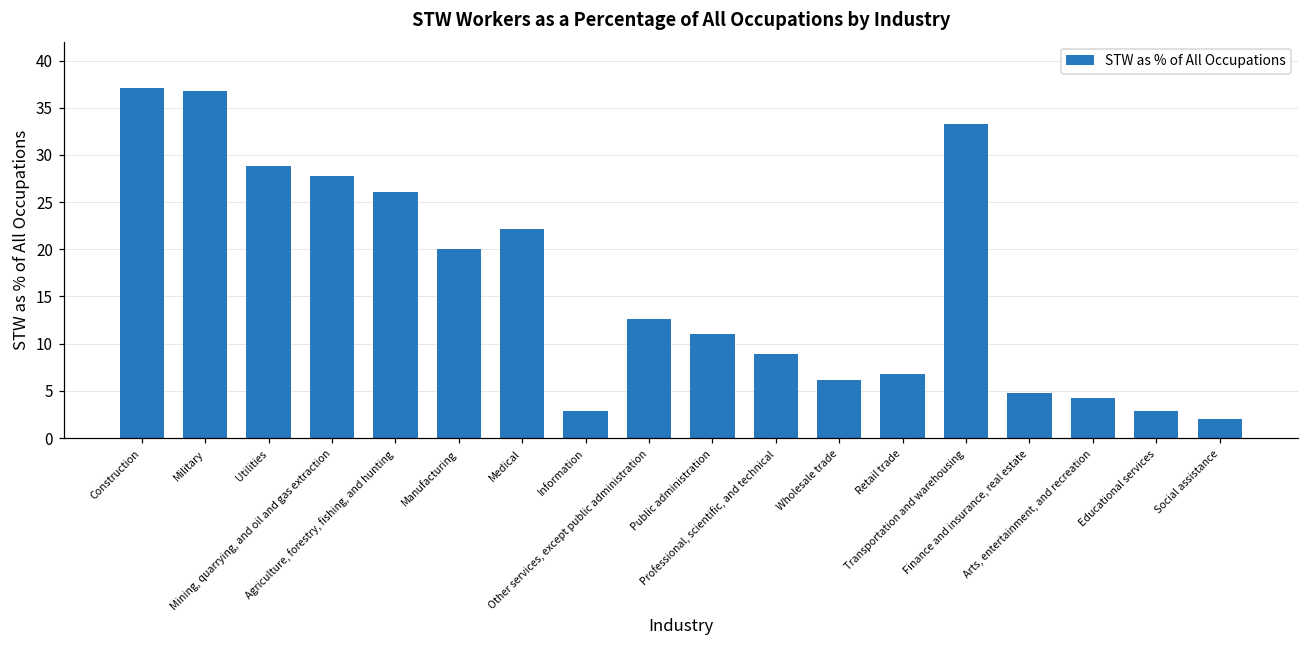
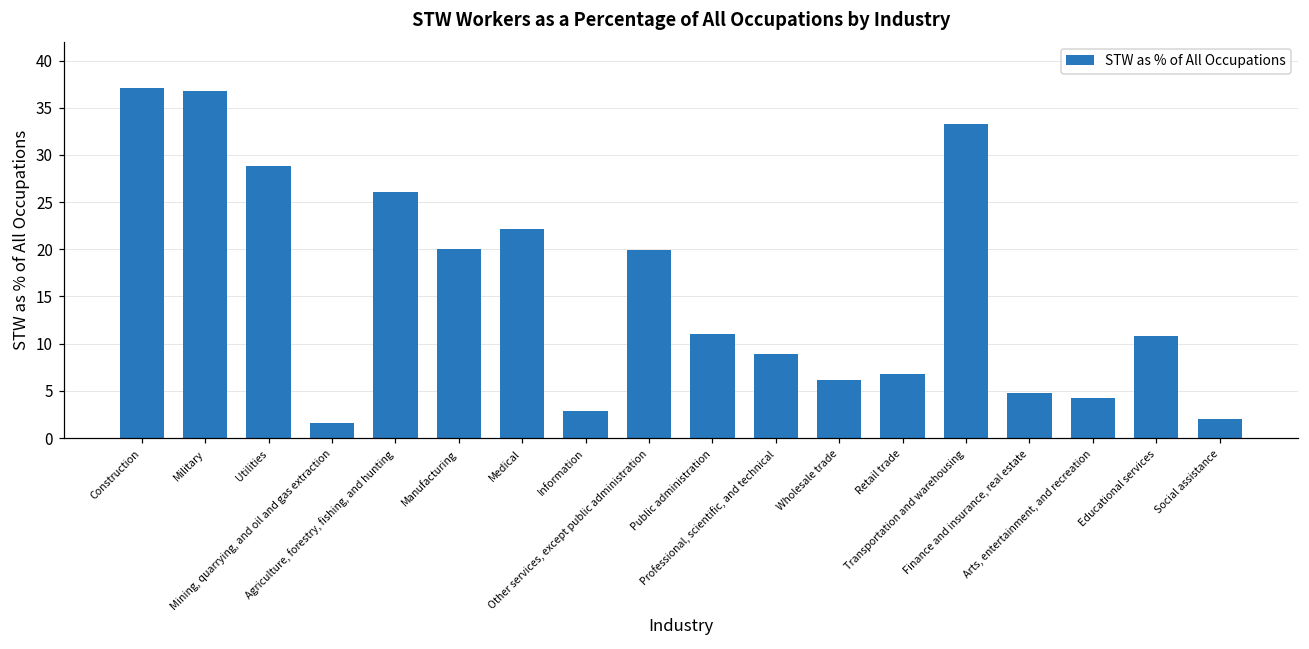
Mining, quarrying, and oil and gas extraction: 28 -> 2
Other services, except public administration: 13 -> 20
Educational services: 3 -> 11
